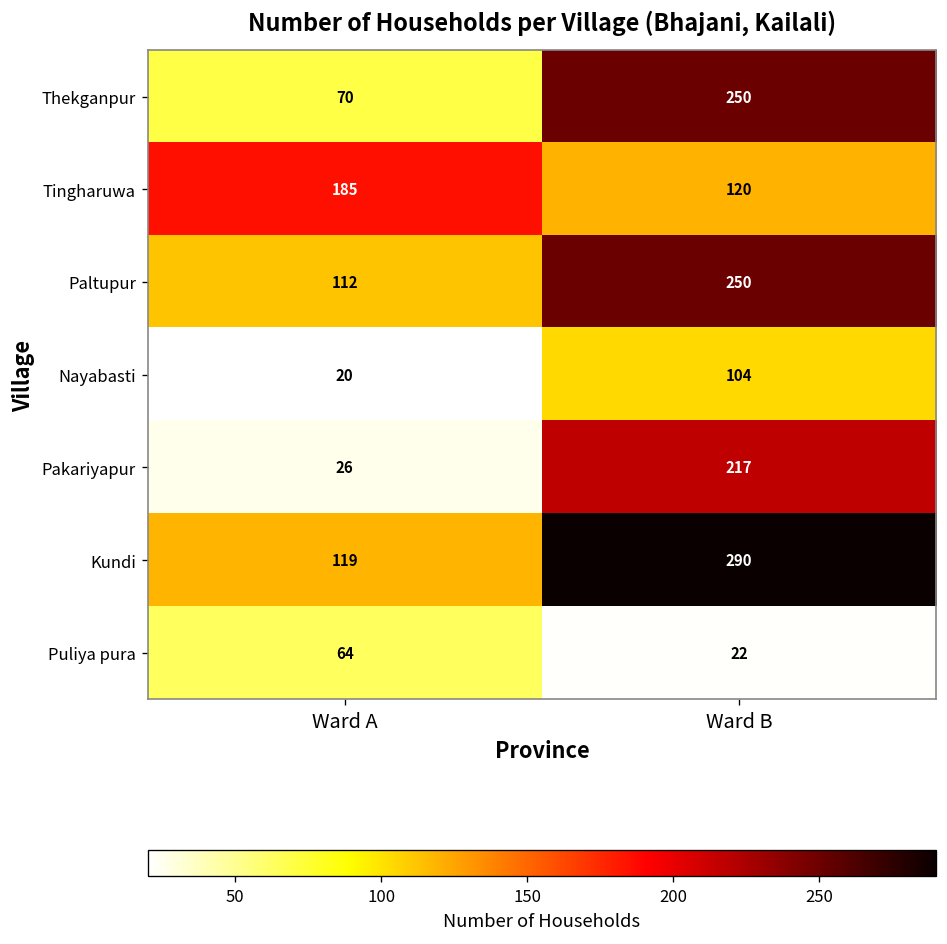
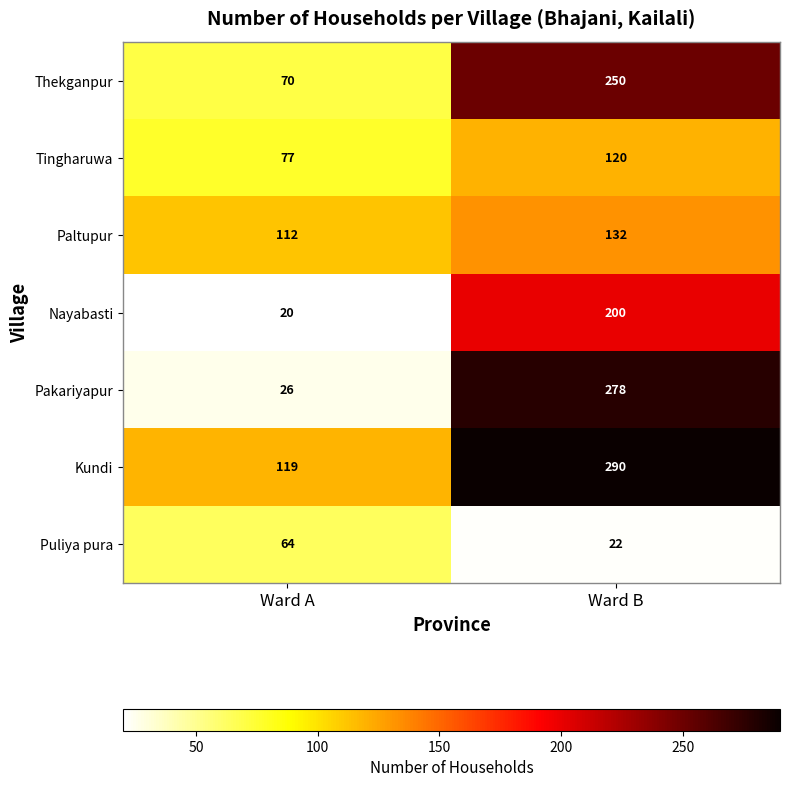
Tingharuwa, Ward A: 185 -> 77
Paltupur, Ward B: 250 -> 132
Nayabasti, Ward B: 104 -> 200
Pakariyapur, Ward B: 217 -> 278
